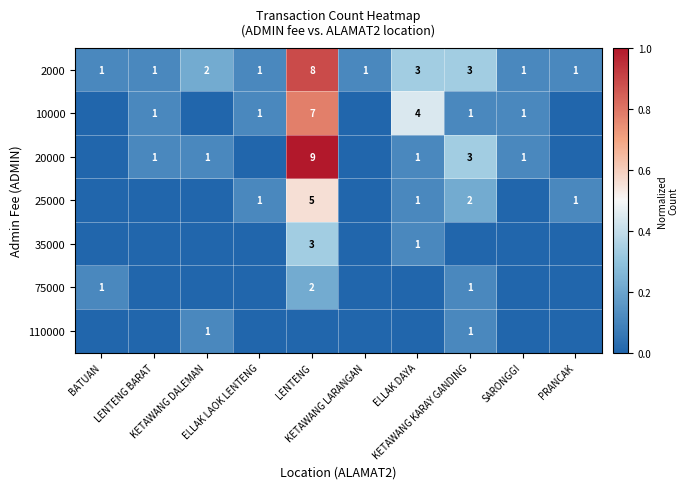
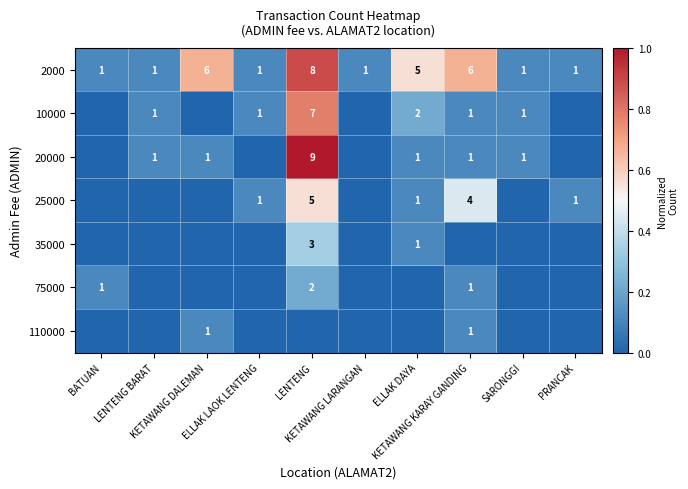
2000, KETAWANG DALEMAN: 2 -> 6
2000, ELLAK DAYA: 3 -> 5
2000, KETAWANG KARAY GANDING: 3 -> 6
10000, ELLAK DAYA: 4 -> 2
20000, KETAWANG KARAY GANDING: 3 -> 1
25000, KETAWANG KARAY GANDING: 2 -> 4
